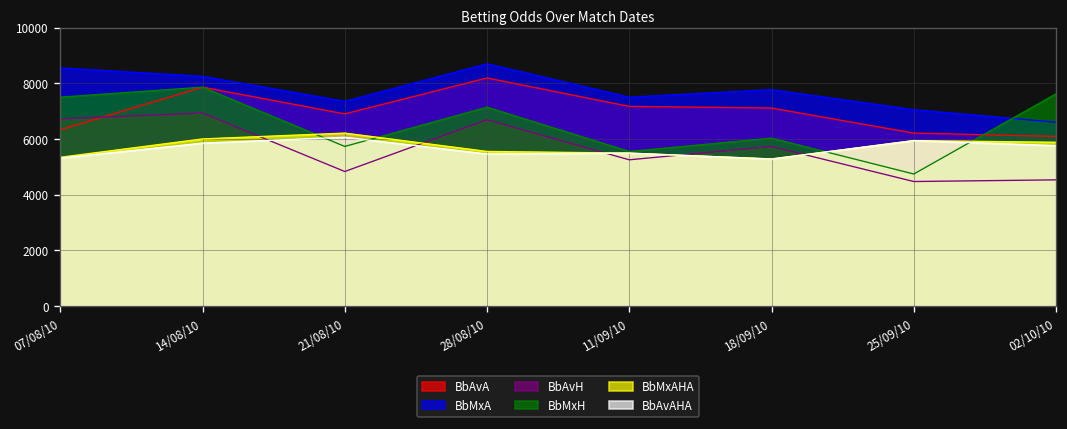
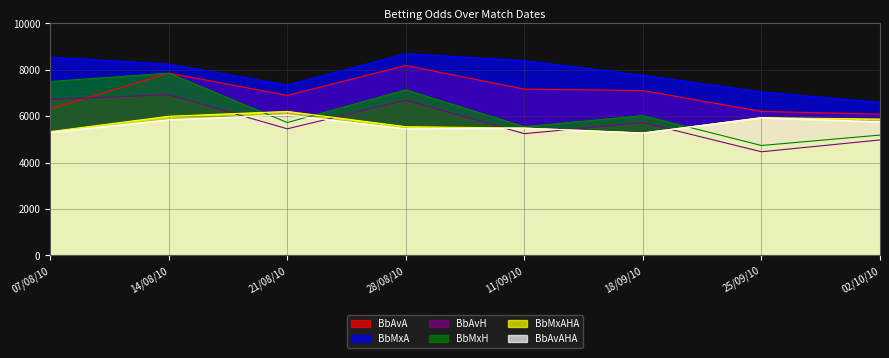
BbAvH, 21/08/10: 4800 -> 5500
BbMxA, 11/09/10: 7500 -> 8400
BbAvH, 02/10/10: 4500 -> 5000
BbMxH, 02/10/10: 7600 -> 5200
